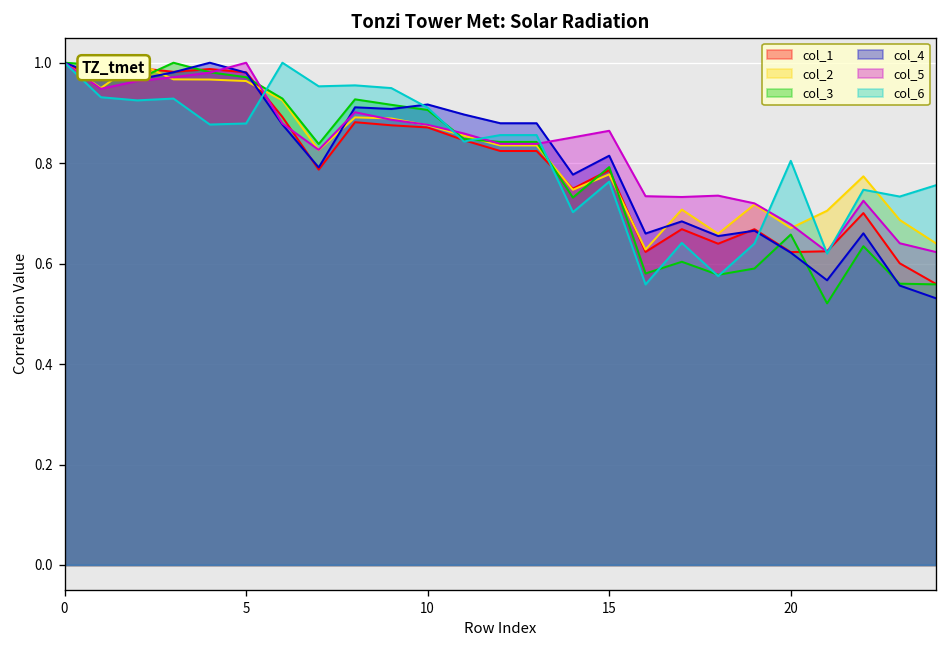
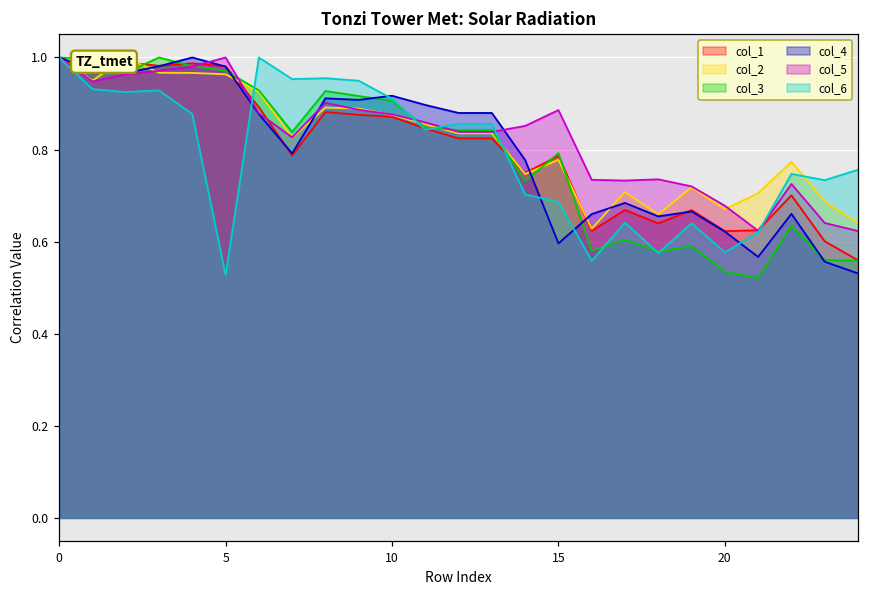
col_6, 5: 0.88 -> 0.53
col_4, 15: 0.81 -> 0.60
col_5, 15: 0.86 -> 0.89
col_6, 15: 0.76 -> 0.69
col_3, 20: 0.66 -> 0.54
col_6, 20: 0.80 -> 0.58
